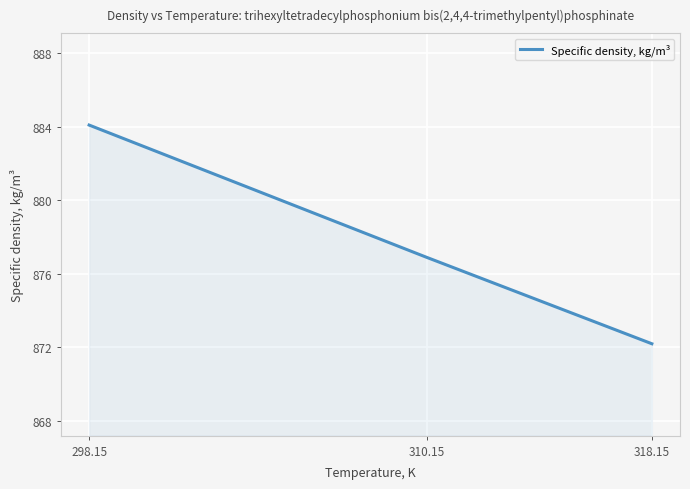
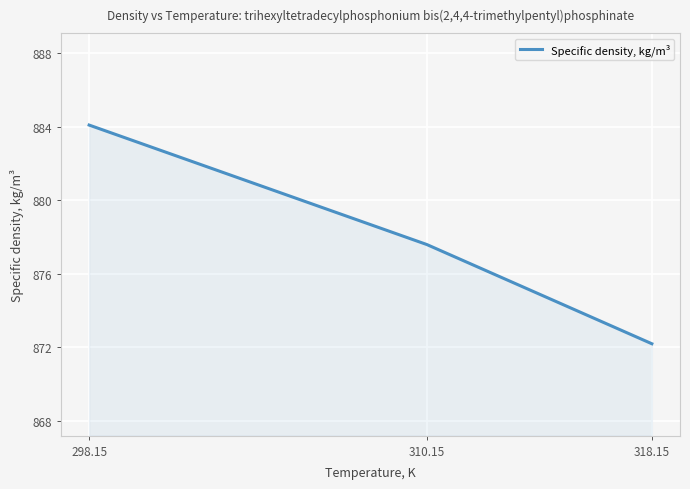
310.15: 876.9 -> 877.6
